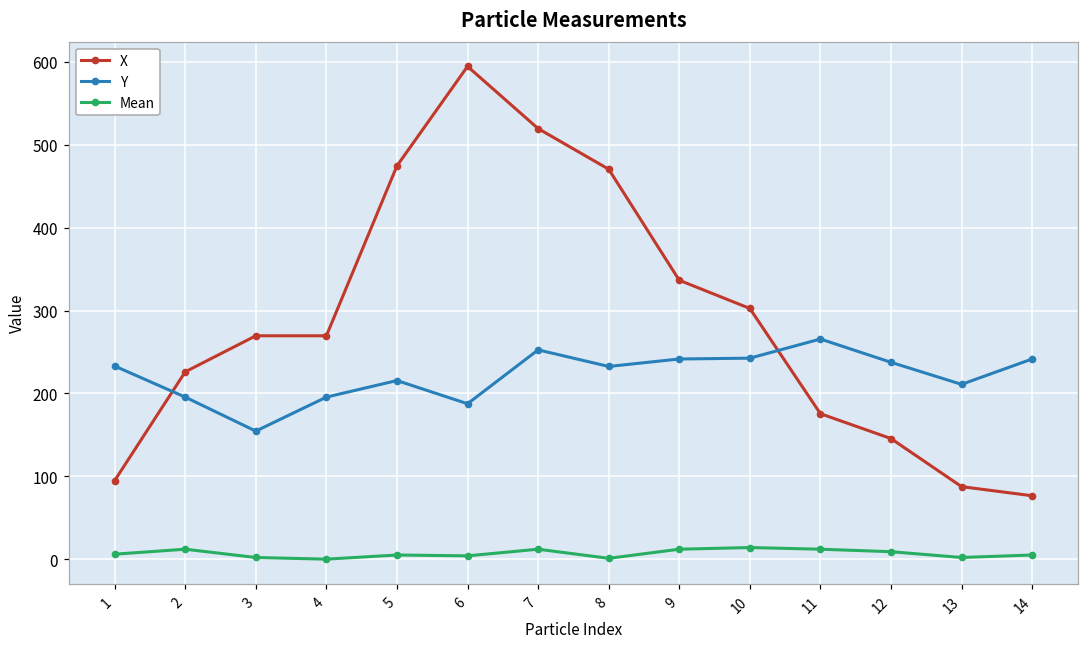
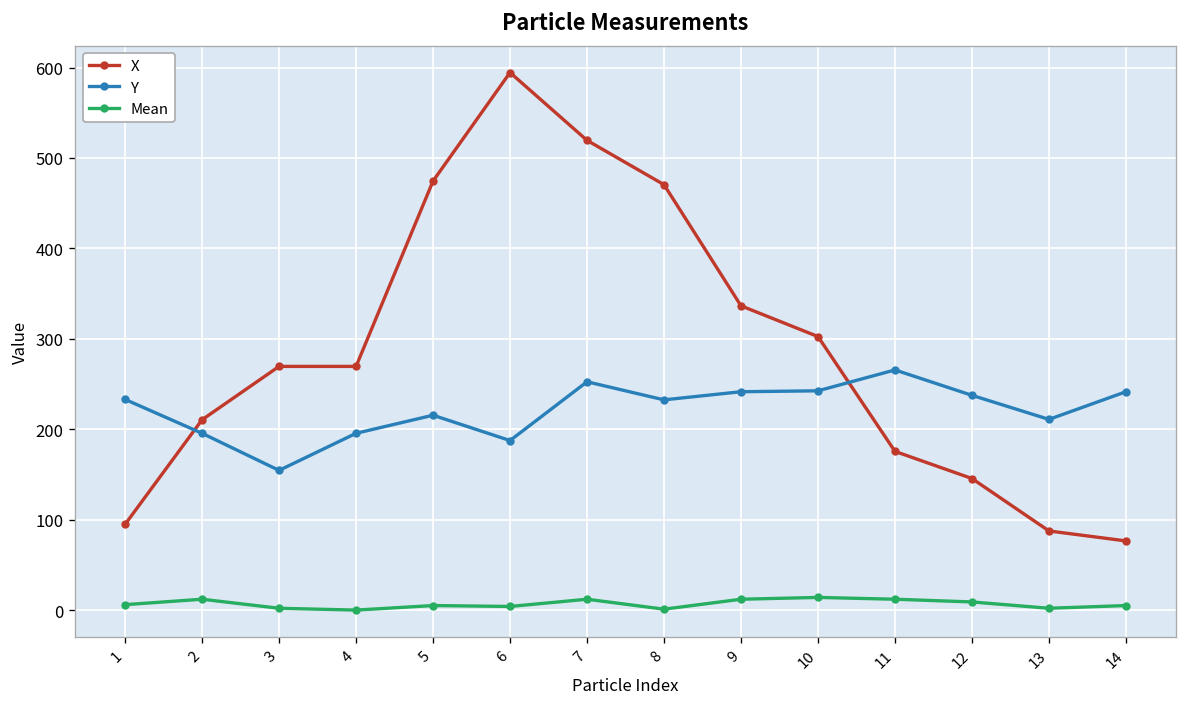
X, 2: 230 -> 210
